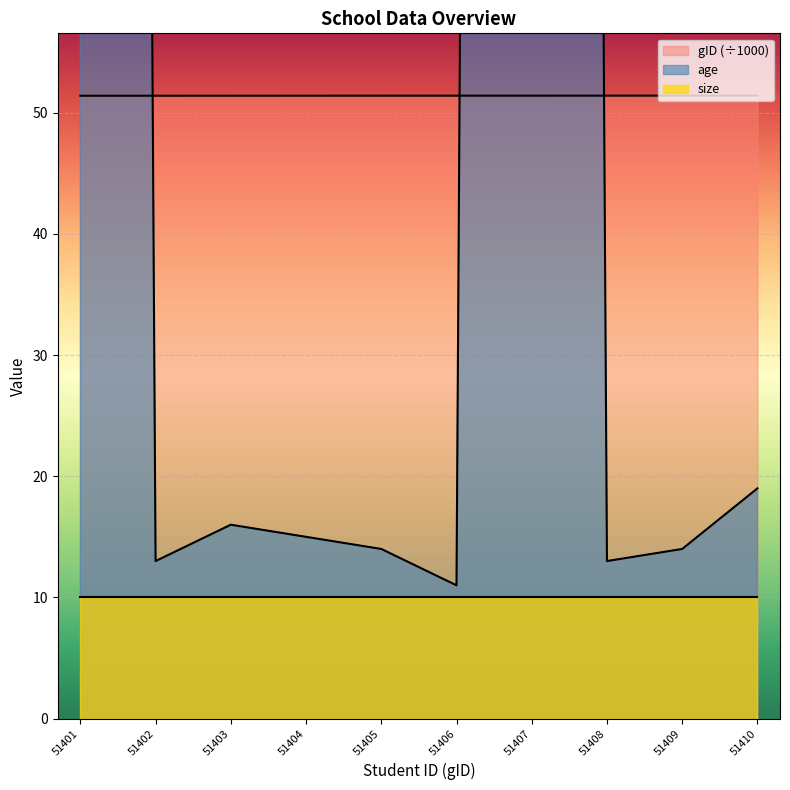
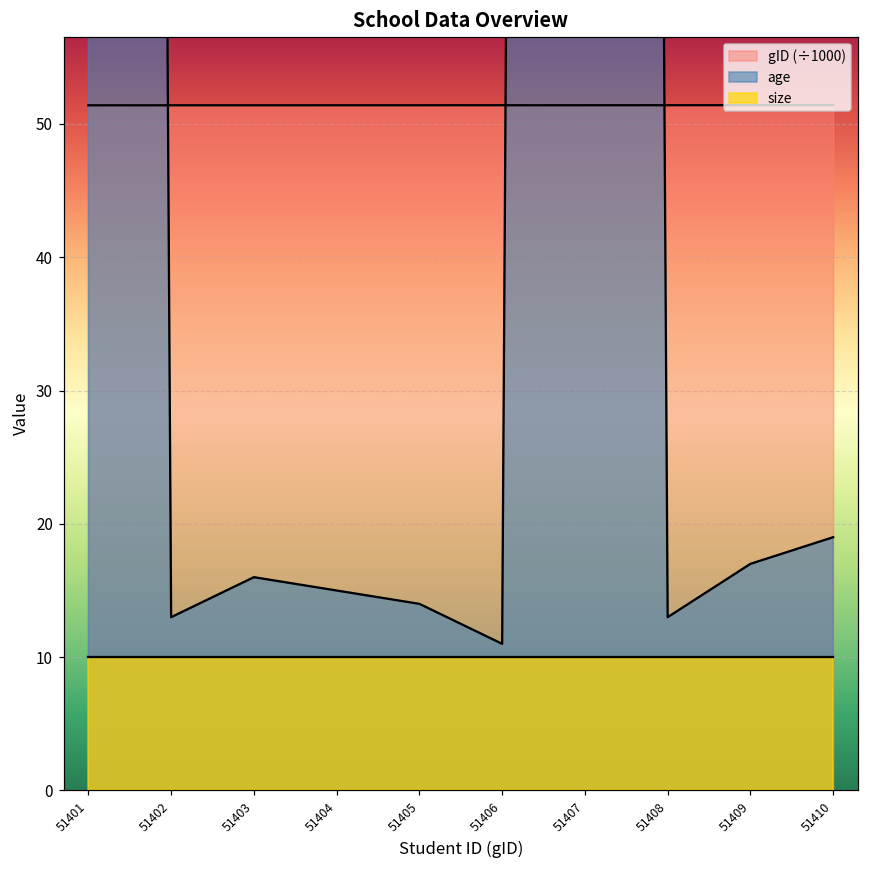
age, 51409: 14 -> 17
